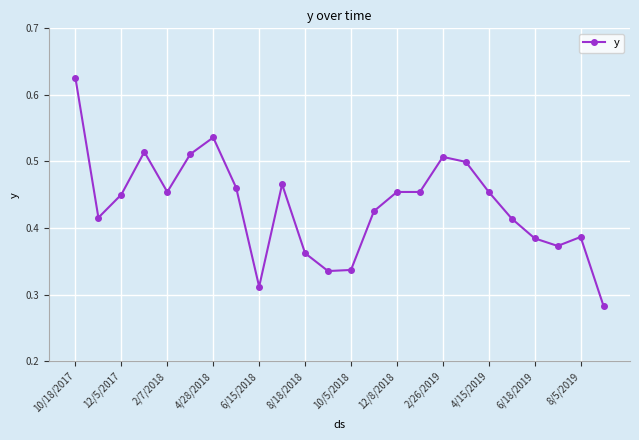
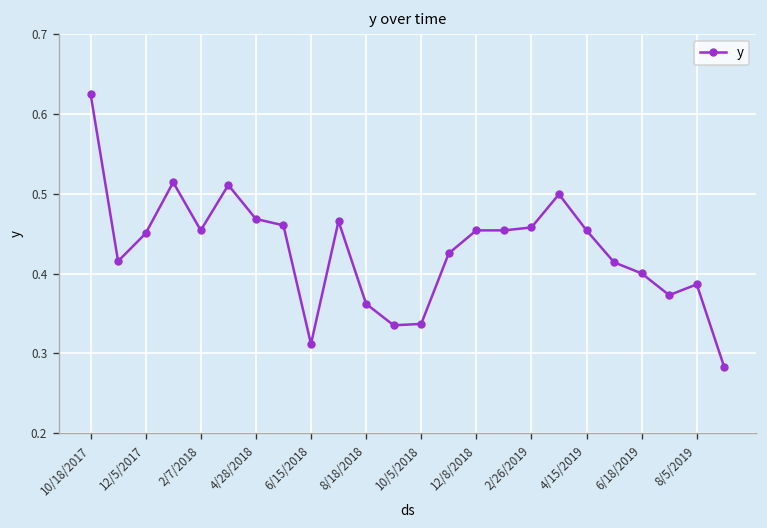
4/28/2018: 0.54 -> 0.47
2/26/2019: 0.51 -> 0.46
6/18/2019: 0.38 -> 0.40
